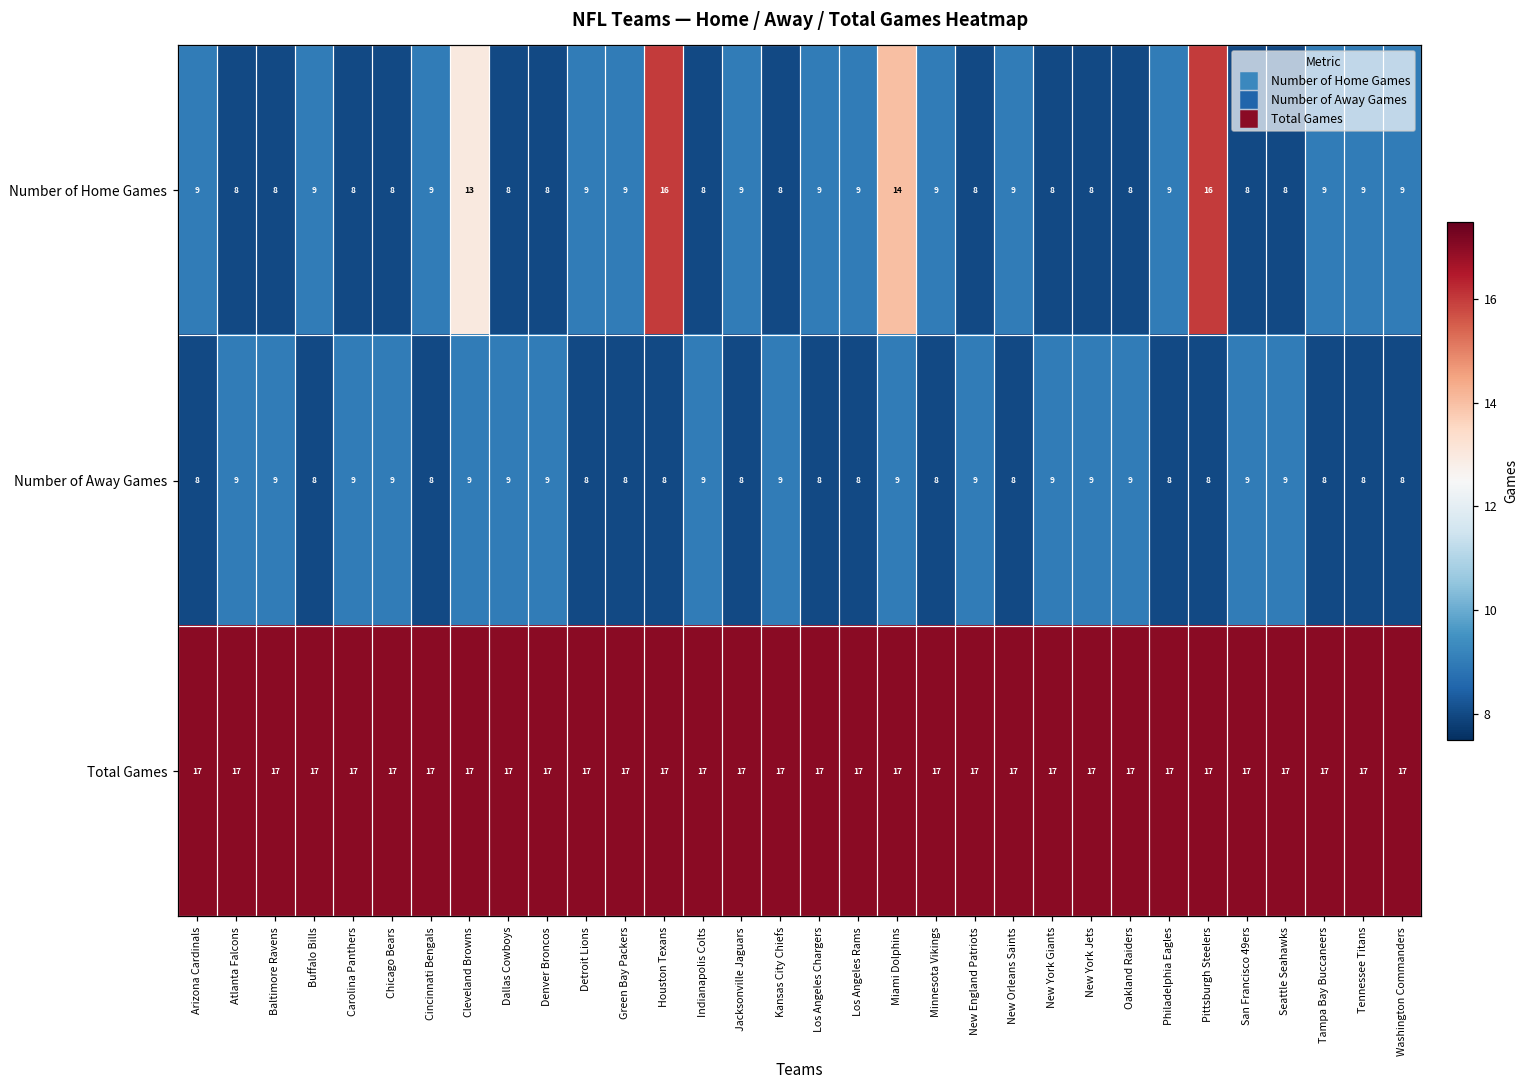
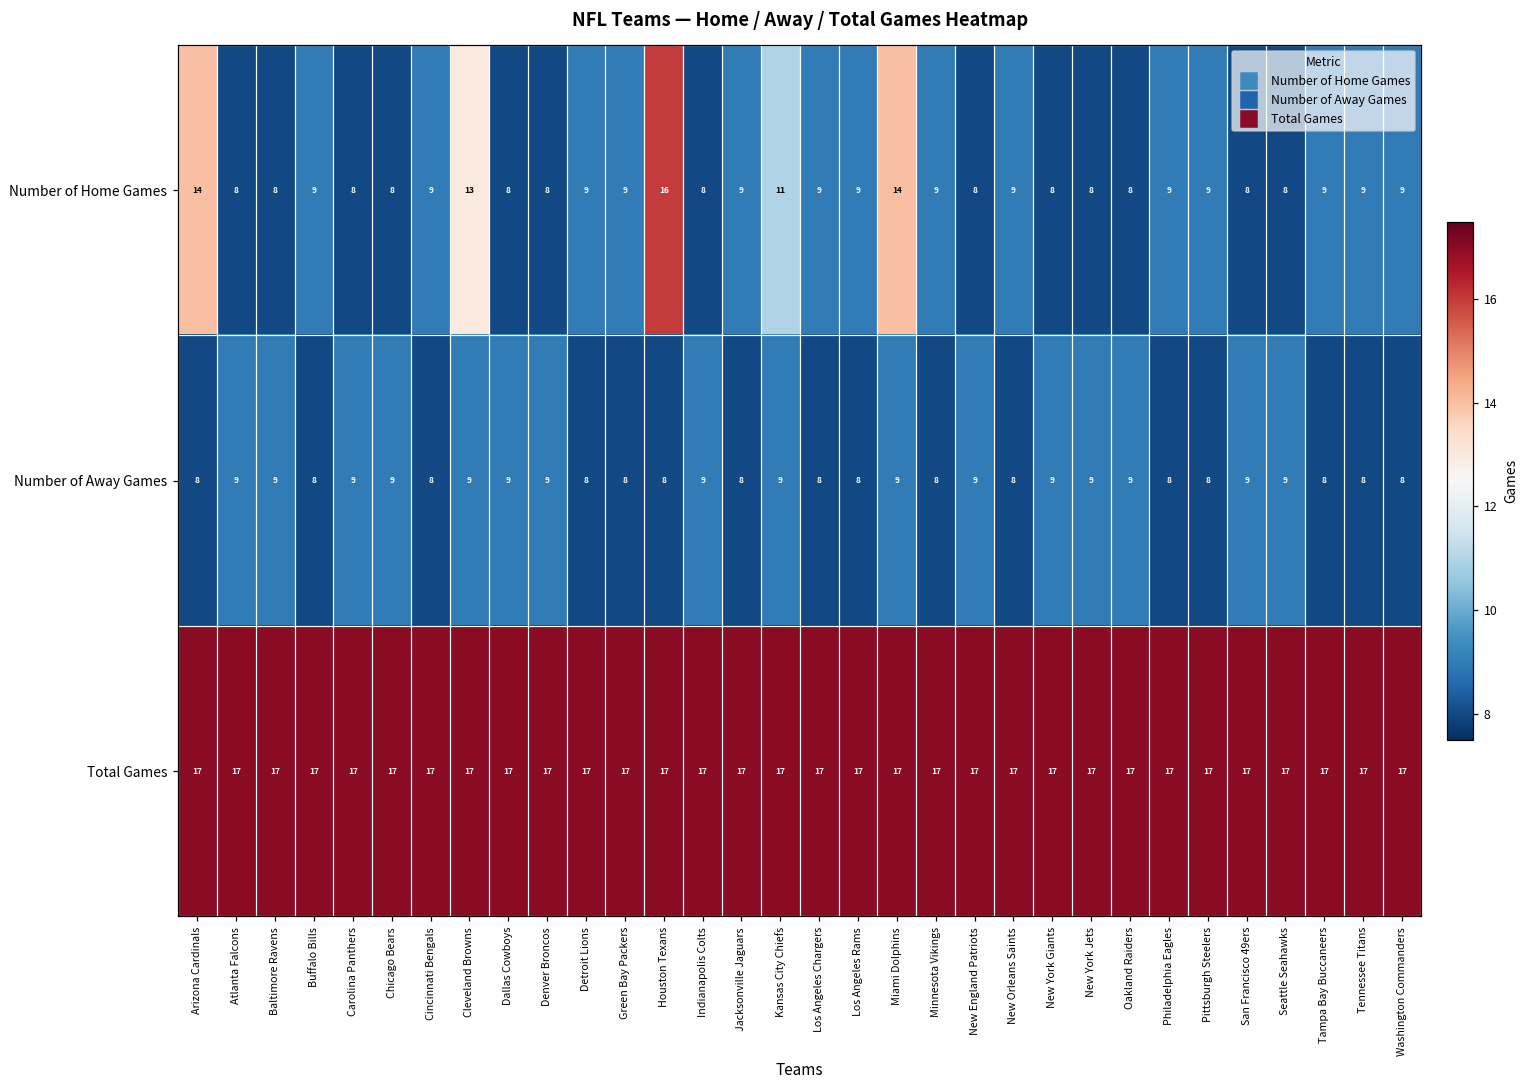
Number of Home Games, Arizona Cardinals: 9 -> 14
Number of Home Games, Kansas City Chiefs: 8 -> 11
Number of Home Games, Pittsburgh Steelers: 16 -> 9
